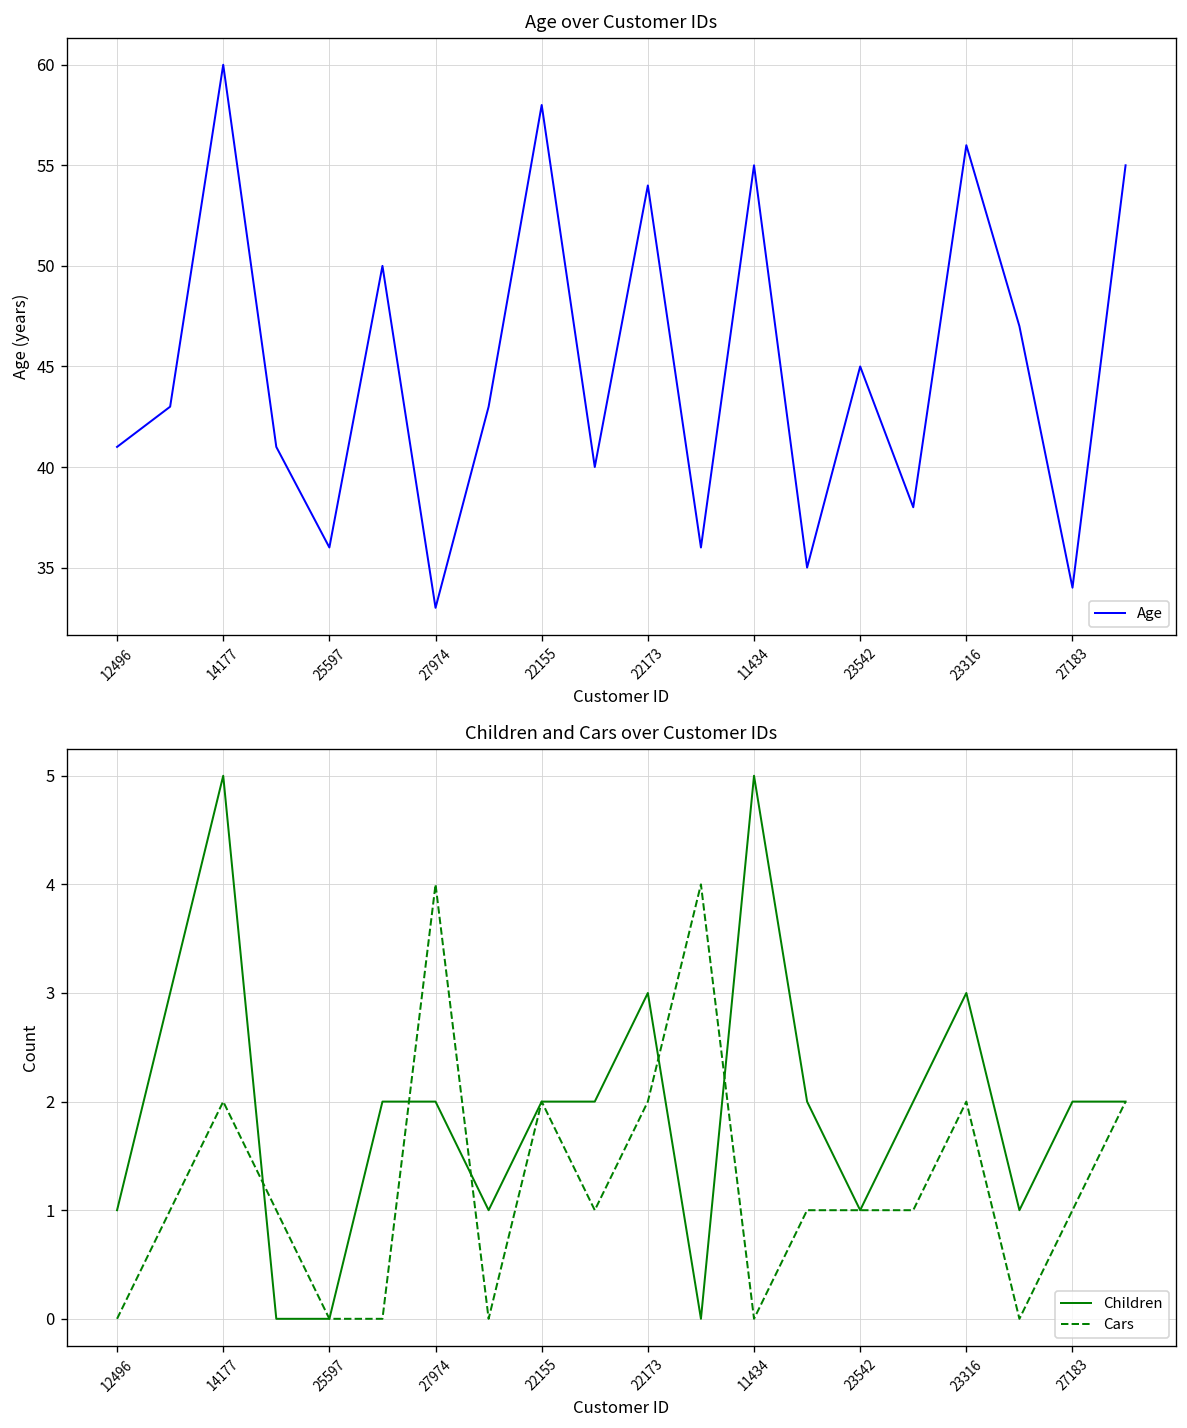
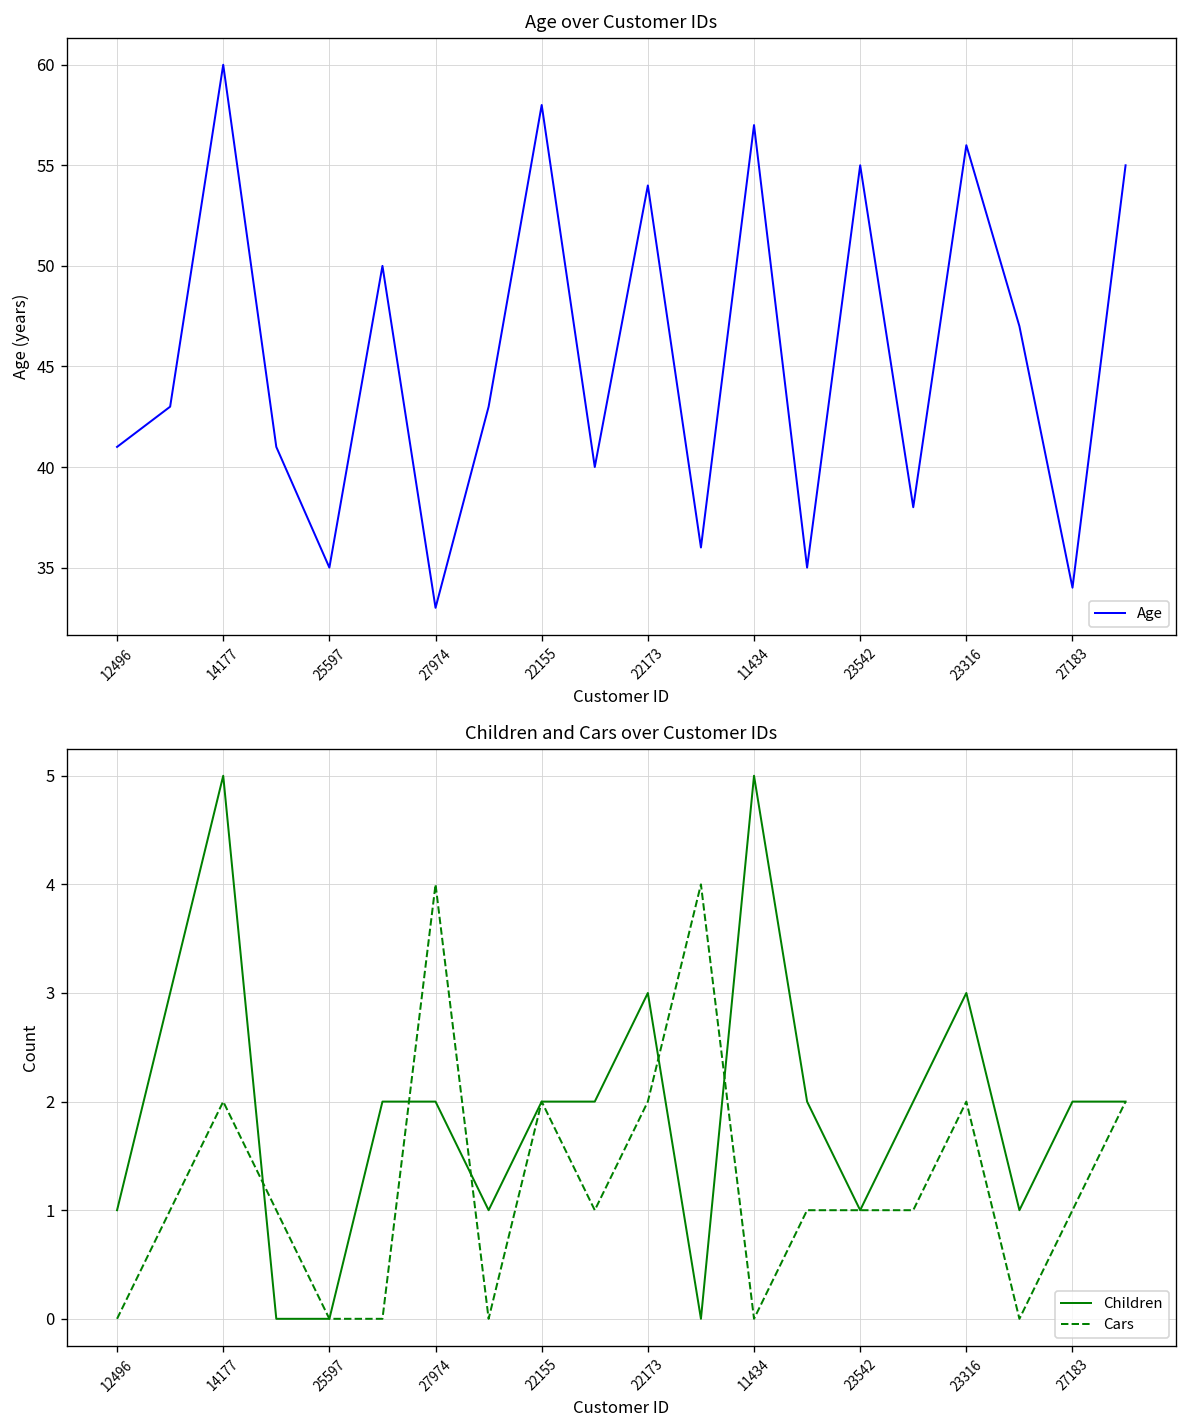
Age over Customer IDs, 25597: 36 -> 35
Age over Customer IDs, 11434: 55 -> 57
Age over Customer IDs, 23542: 45 -> 55
